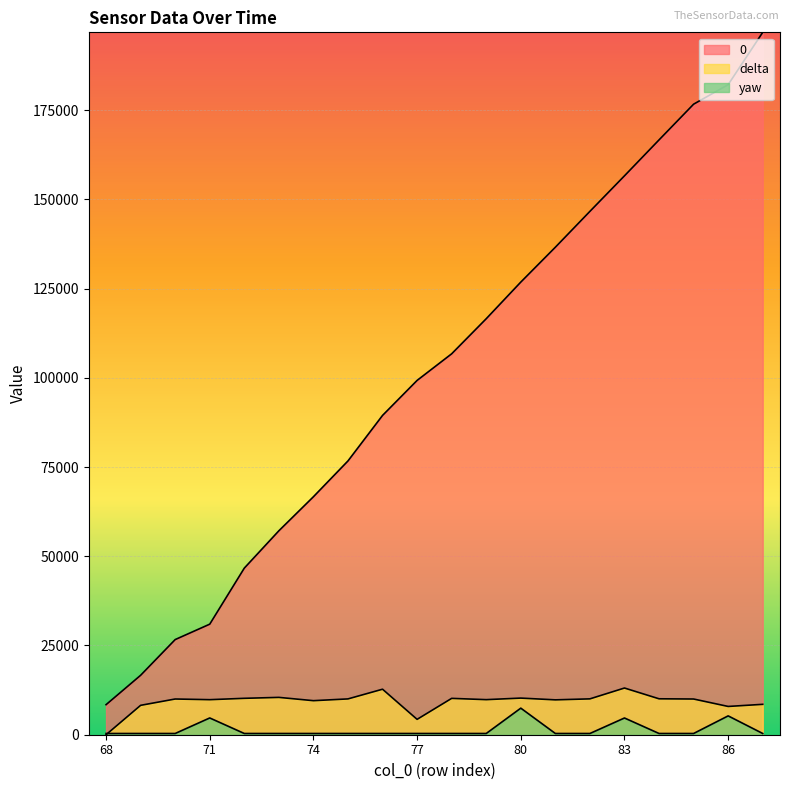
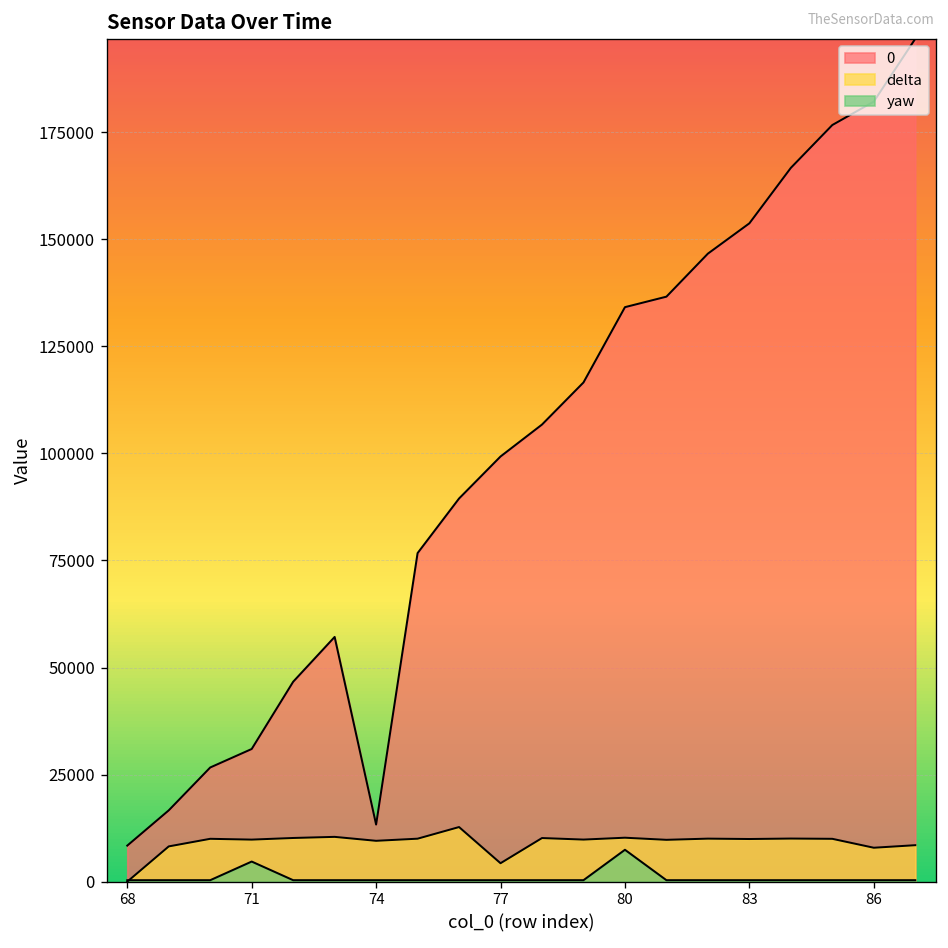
0, 74: 67000 -> 13000
0, 80: 127000 -> 134000
0, 83: 157000 -> 154000
delta, 83: 13000 -> 10000
yaw, 83: 5000 -> 0
yaw, 86: 5000 -> 0
